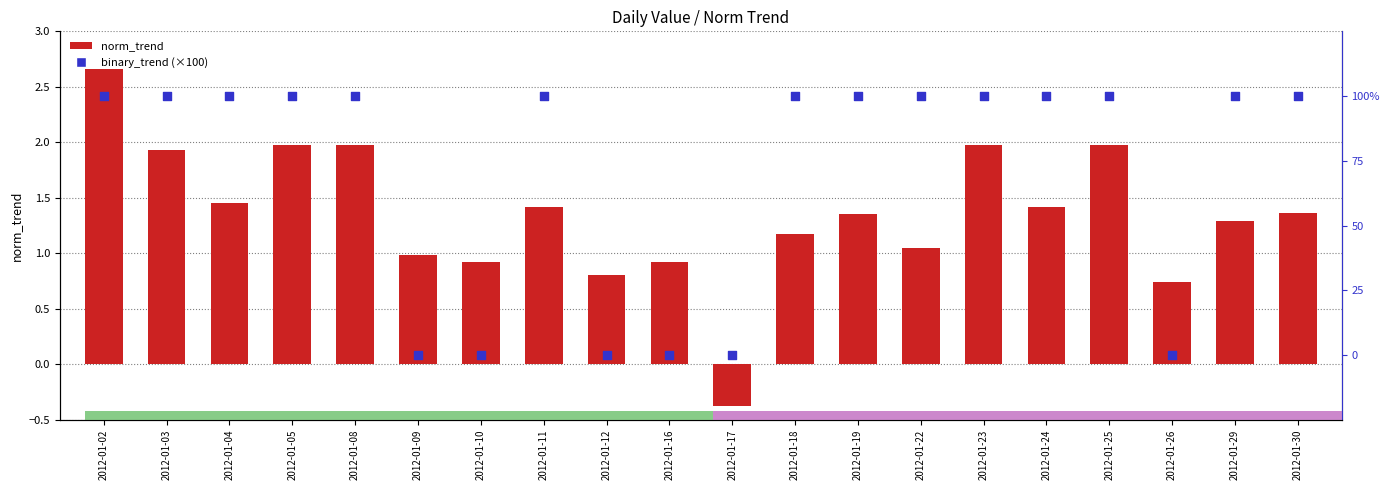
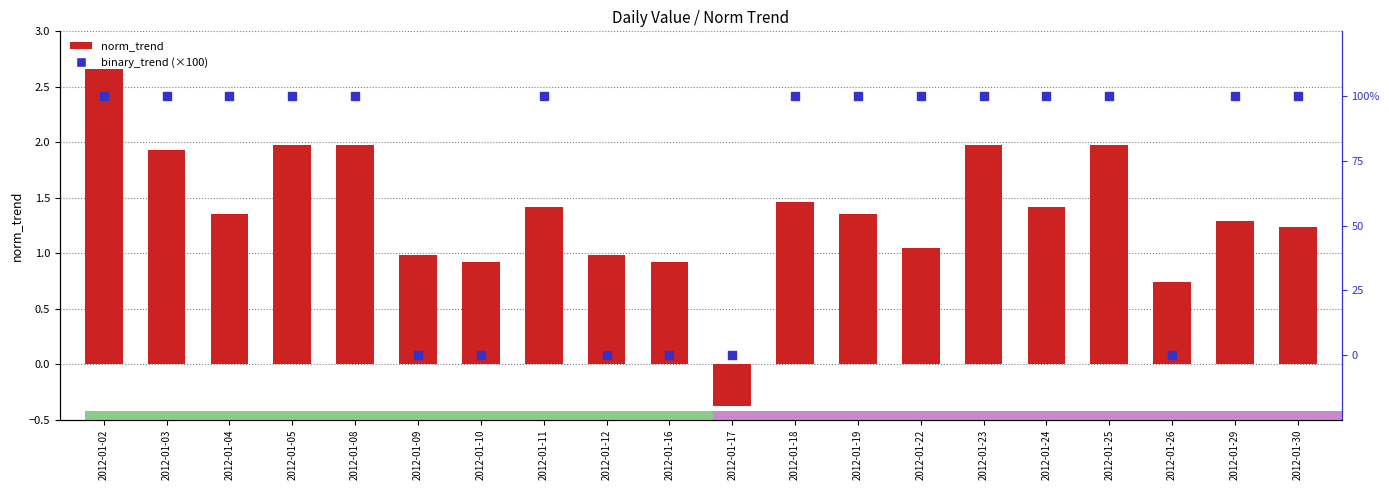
norm_trend, 2012-01-04: 1.45 -> 1.36
norm_trend, 2012-01-12: 0.80 -> 0.99
norm_trend, 2012-01-18: 1.17 -> 1.46
norm_trend, 2012-01-30: 1.36 -> 1.23
